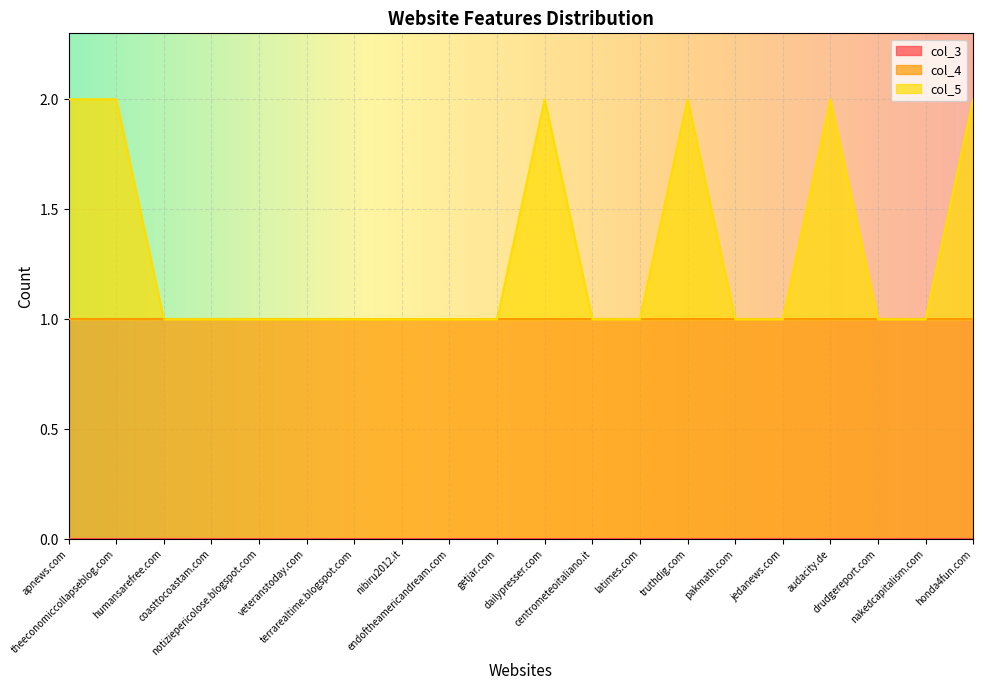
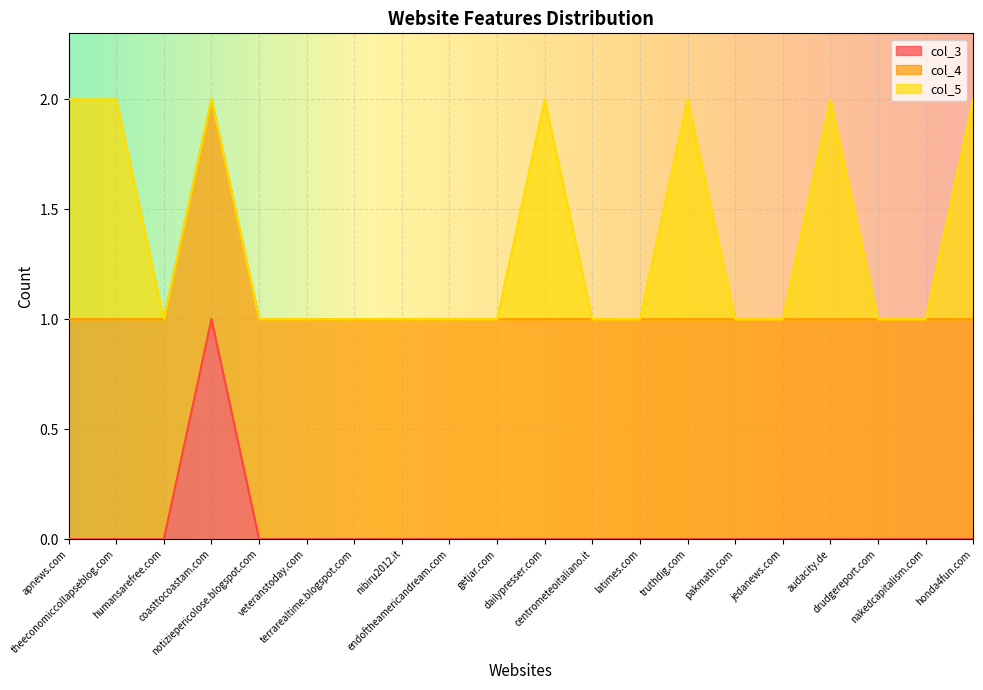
col_3, coasttocoastam.com: 0 -> 1
